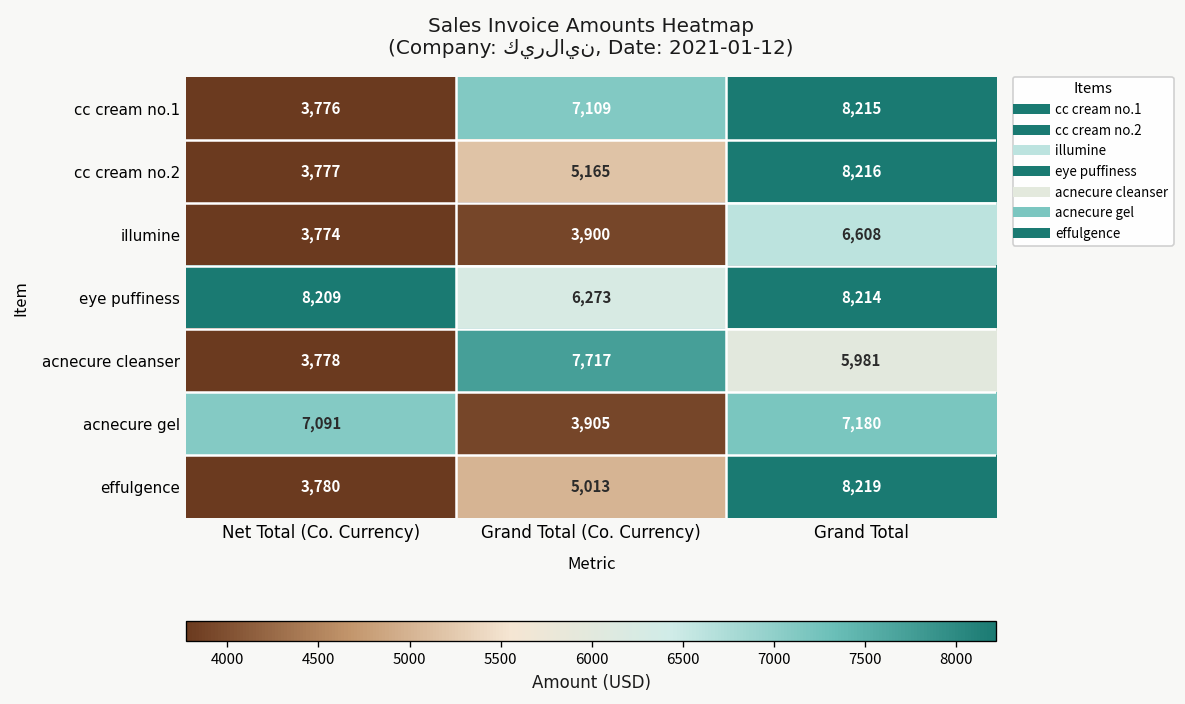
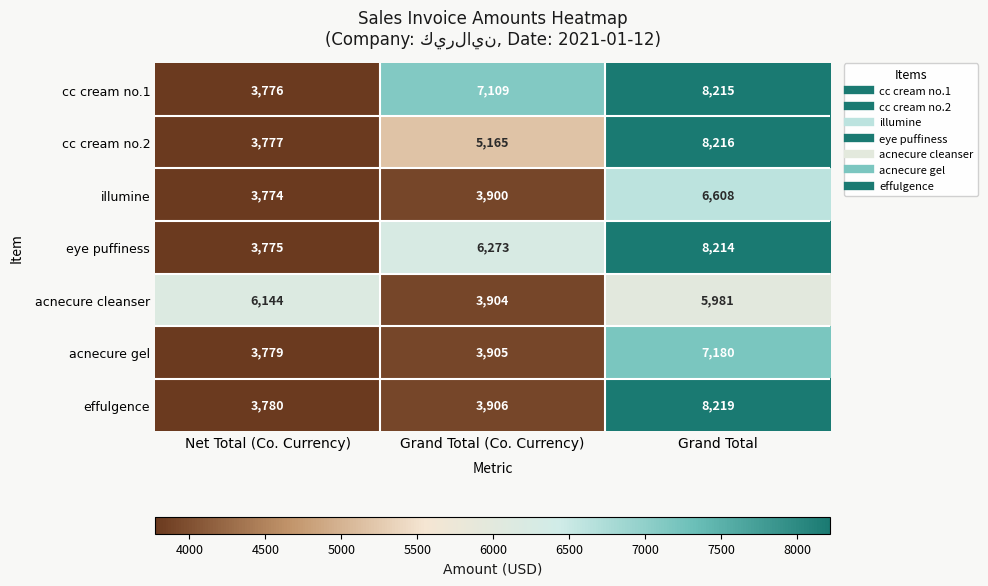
eye puffiness, Net Total (Co. Currency): 8,209 -> 3,775
acnecure cleanser, Net Total (Co. Currency): 3,778 -> 6,144
acnecure cleanser, Grand Total (Co. Currency): 7,717 -> 3,904
acnecure gel, Net Total (Co. Currency): 7,091 -> 3,779
effulgence, Grand Total (Co. Currency): 5,013 -> 3,906
